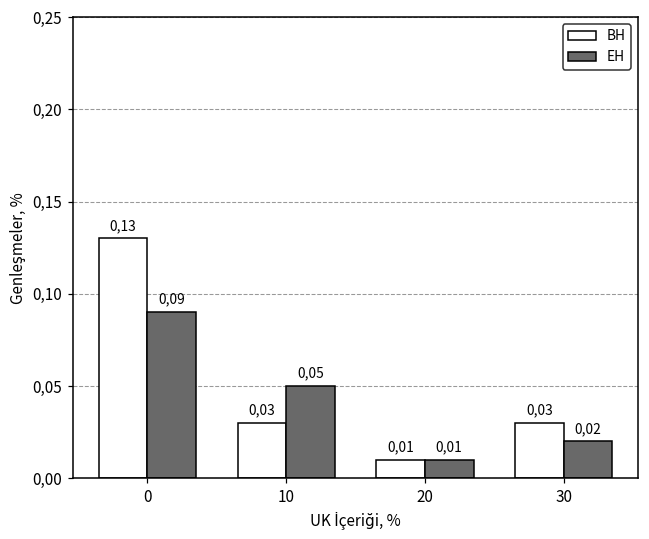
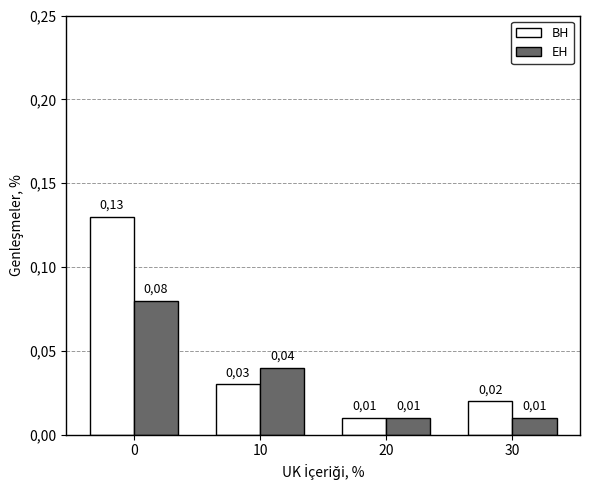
EH, 0: 0,09 -> 0,08
EH, 10: 0,05 -> 0,04
BH, 30: 0,03 -> 0,02
EH, 30: 0,02 -> 0,01
